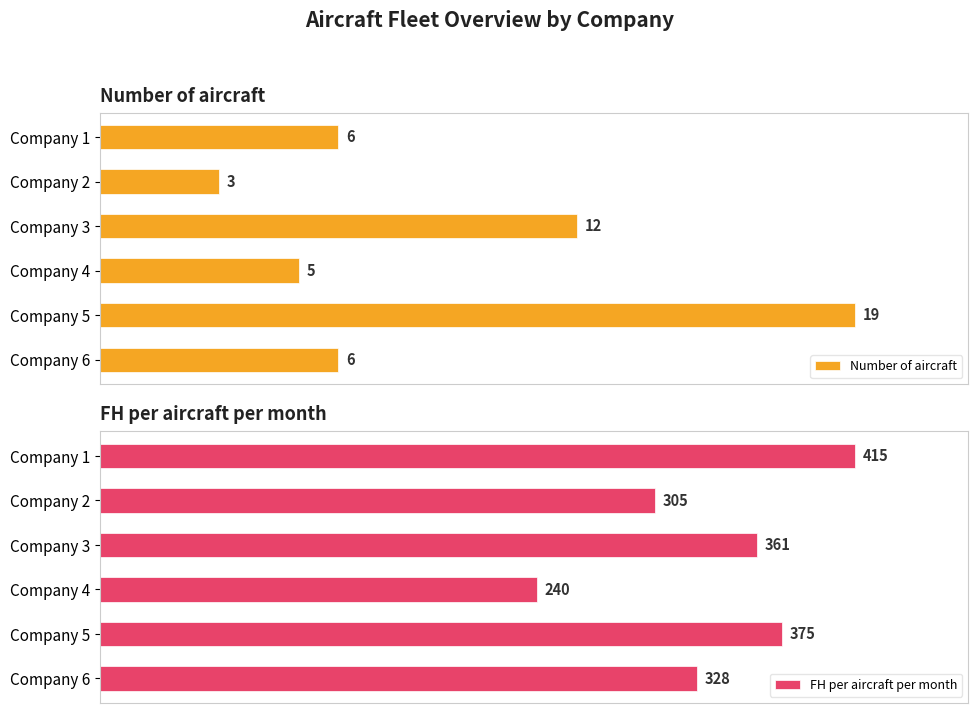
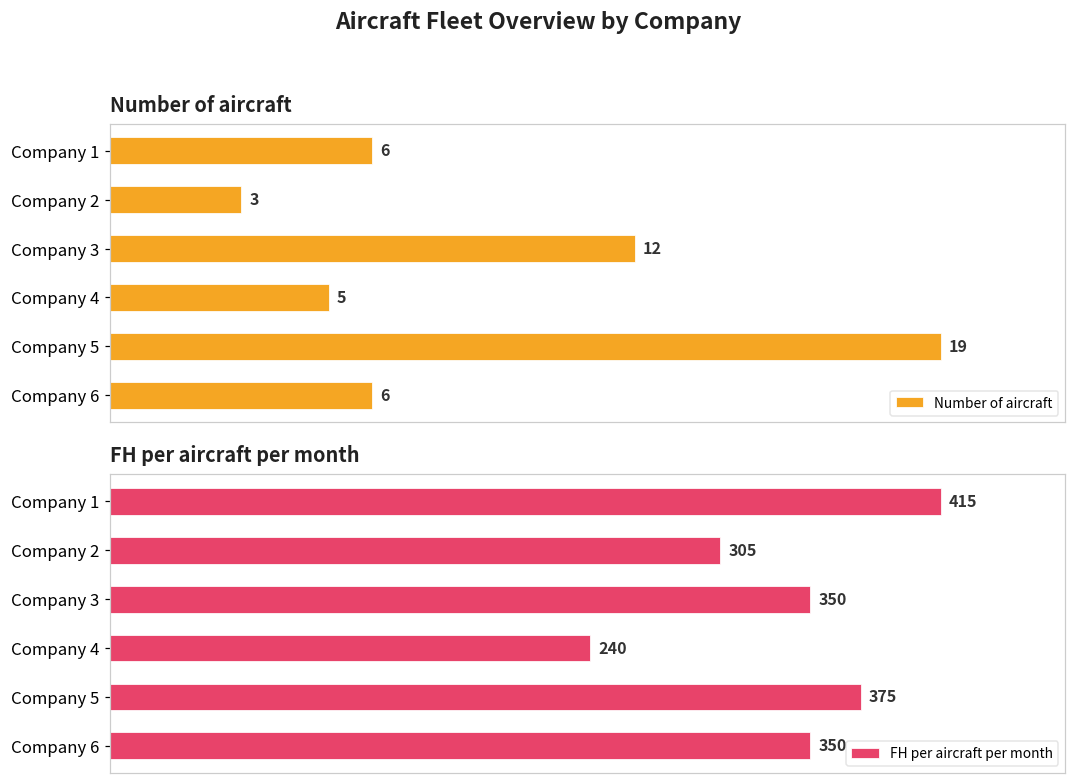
FH per aircraft per month, Company 3: 361 -> 350
FH per aircraft per month, Company 6: 328 -> 350
